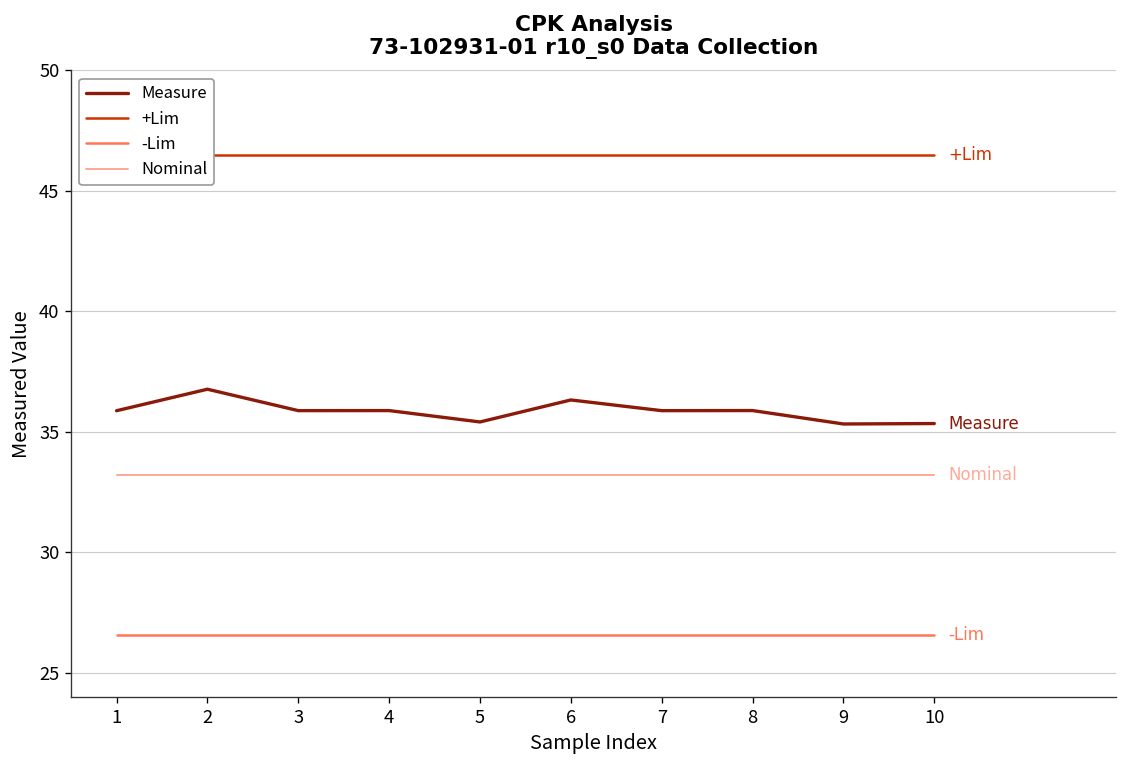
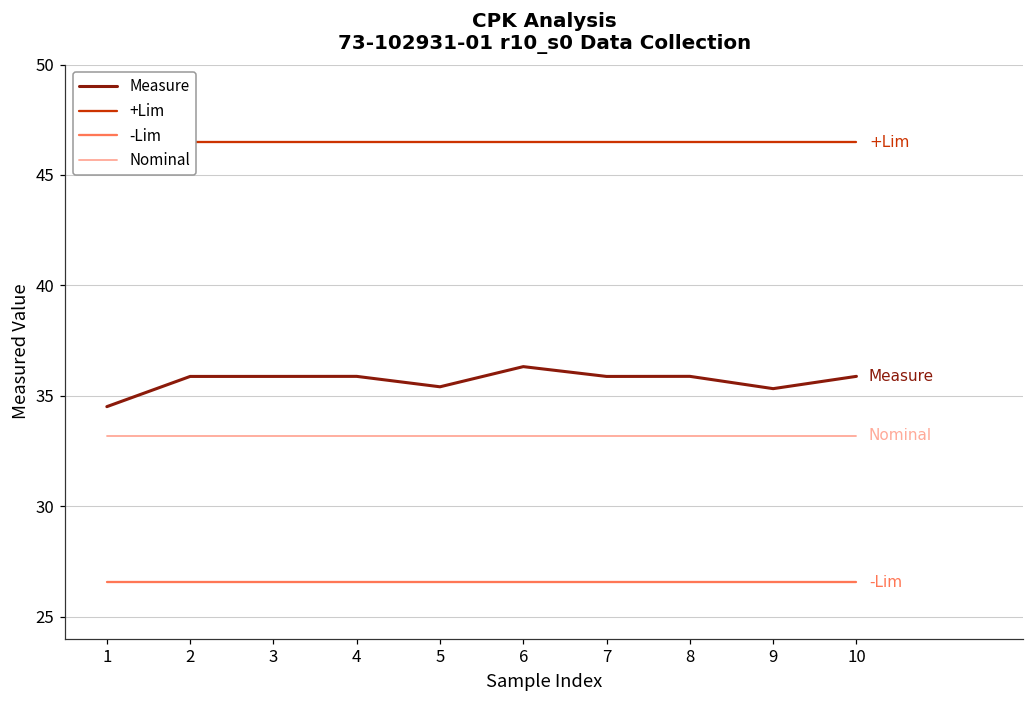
Measure, 1: 35.9 -> 34.5
Measure, 2: 36.8 -> 35.9
Measure, 10: 35.3 -> 35.9
